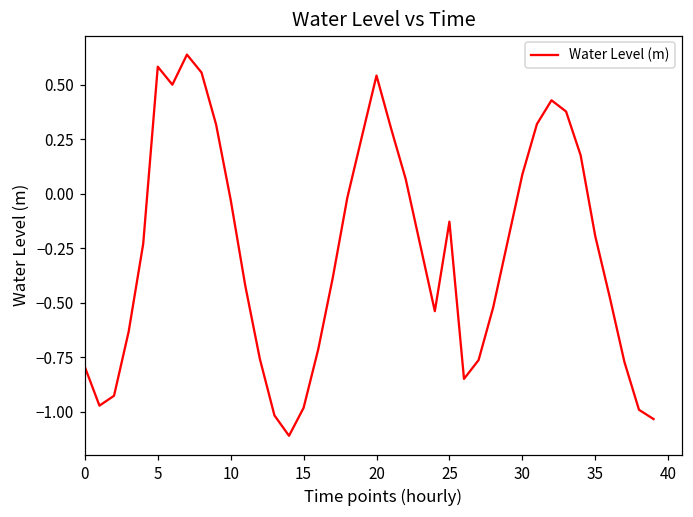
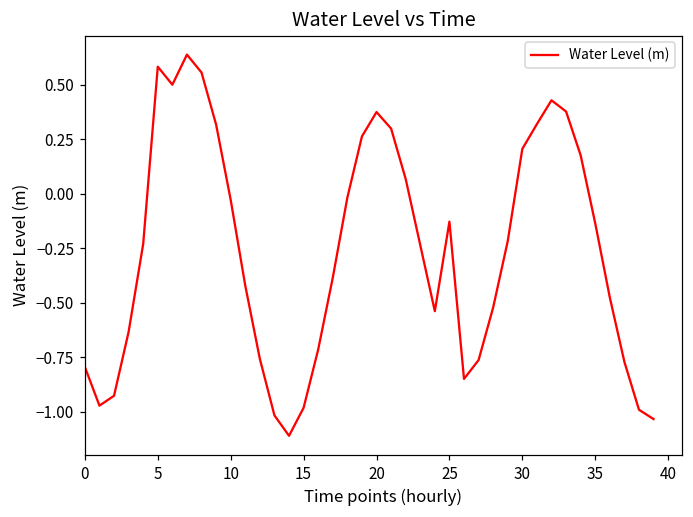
20: 0.54 -> 0.37
30: 0.09 -> 0.21
35: -0.19 -> -0.14
